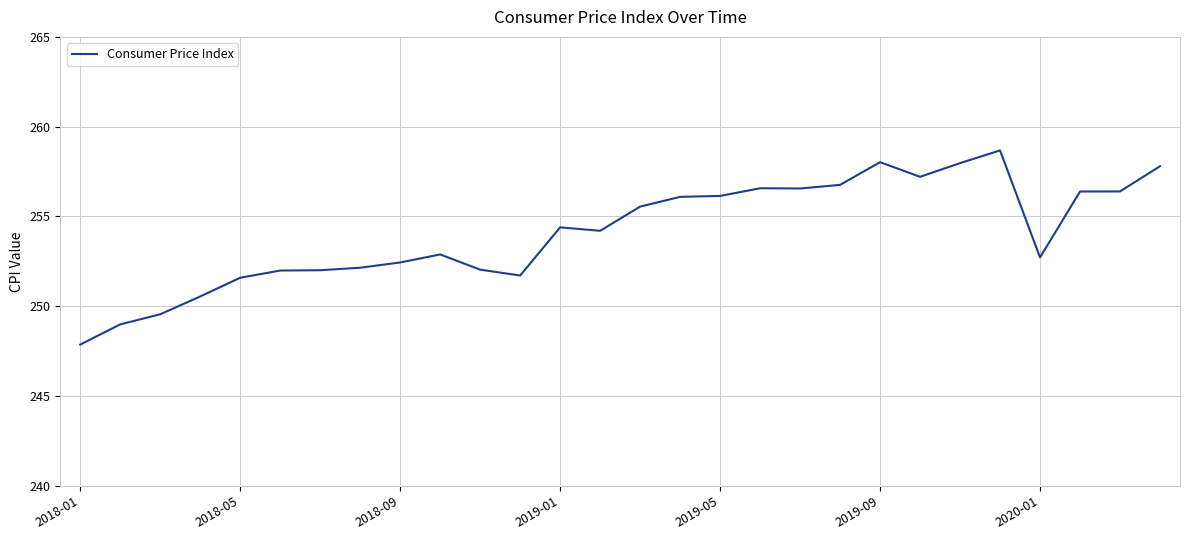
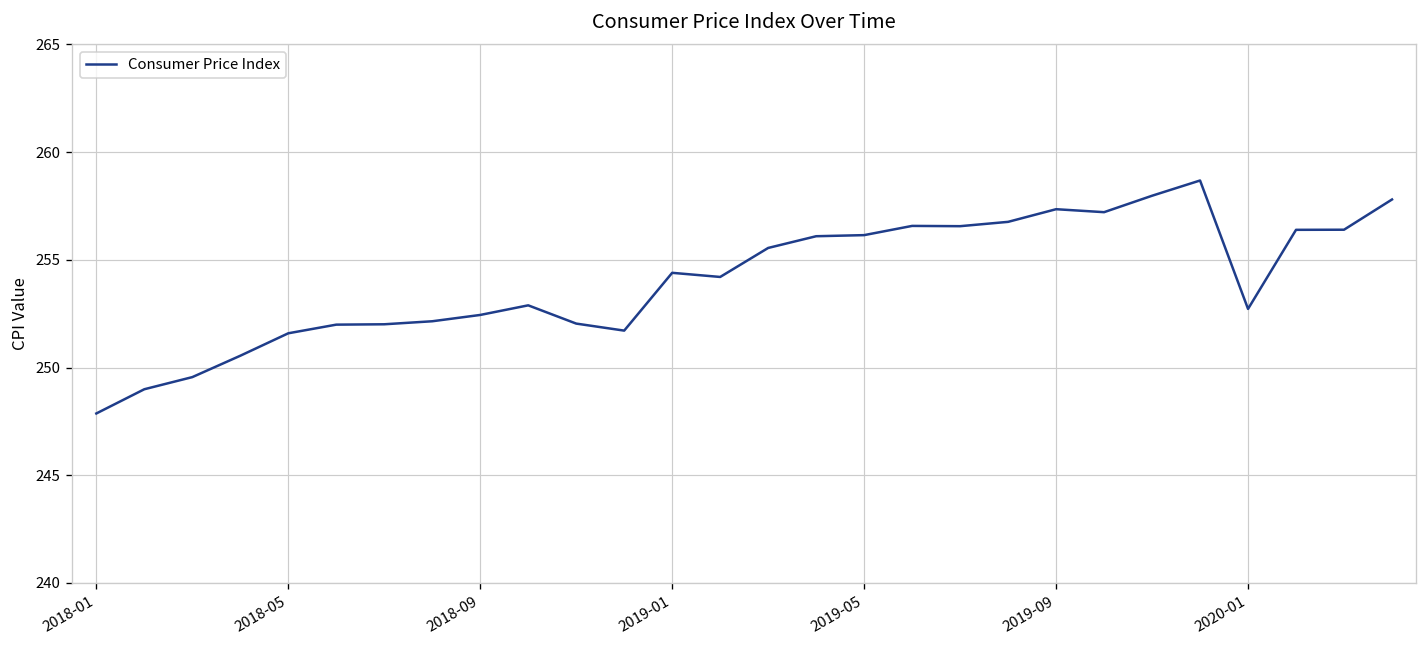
2019-09: 258.0 -> 257.3
